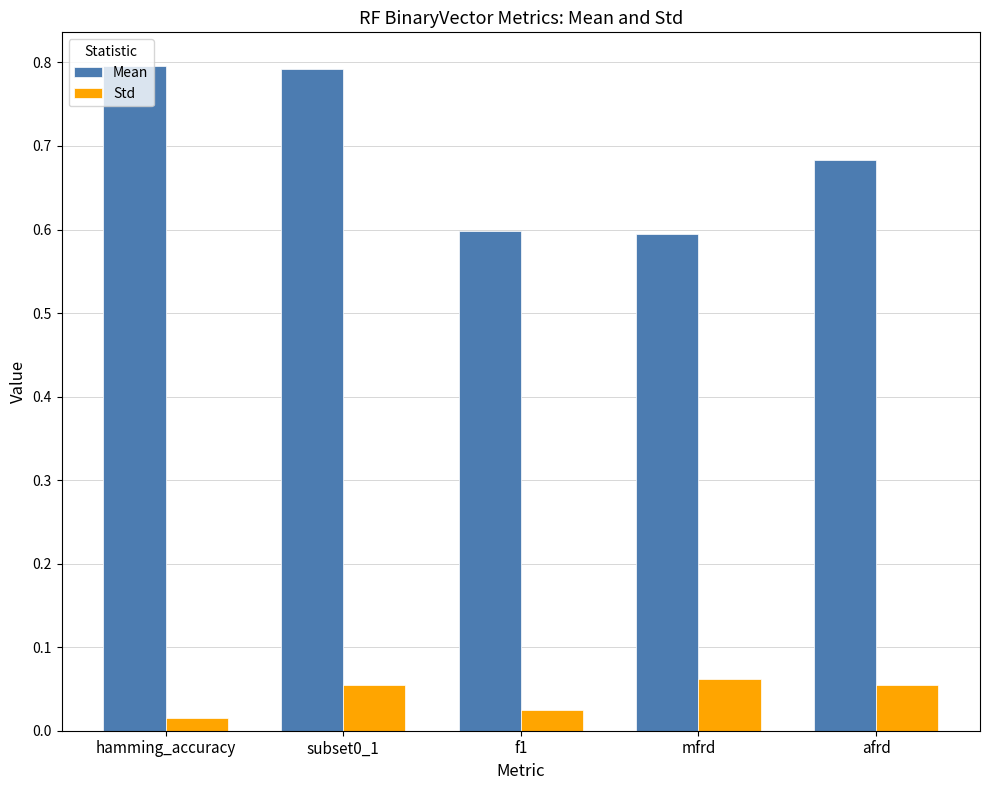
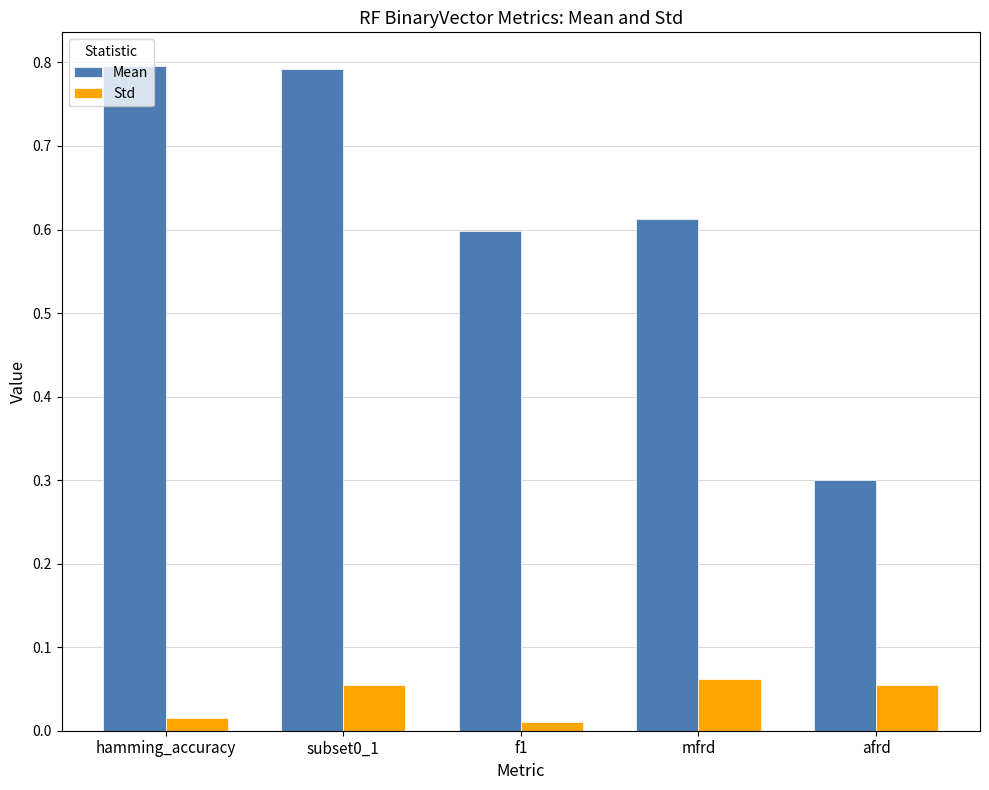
Std, f1: 0.02 -> 0.01
Mean, mfrd: 0.59 -> 0.61
Mean, afrd: 0.68 -> 0.30
